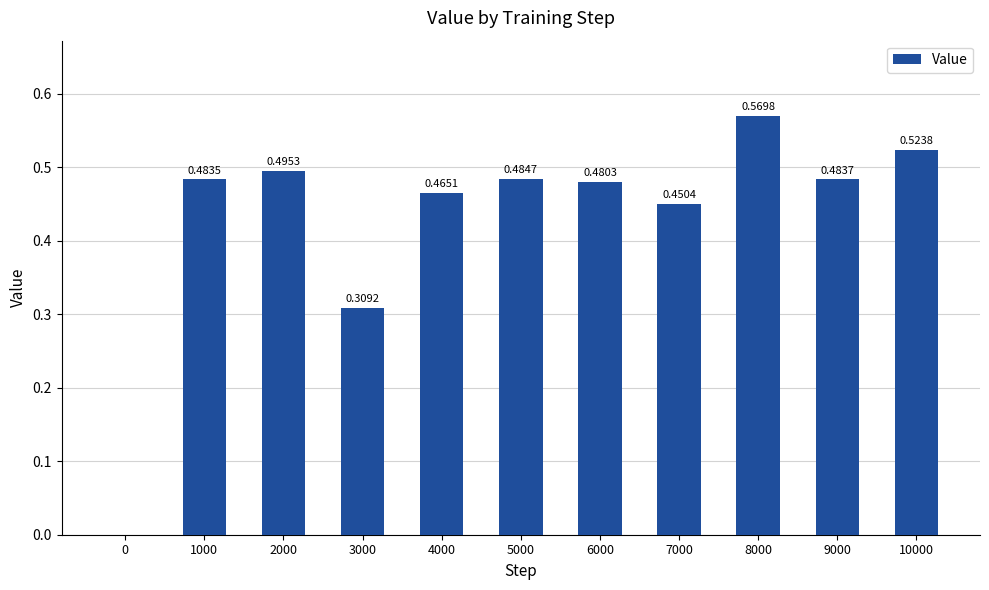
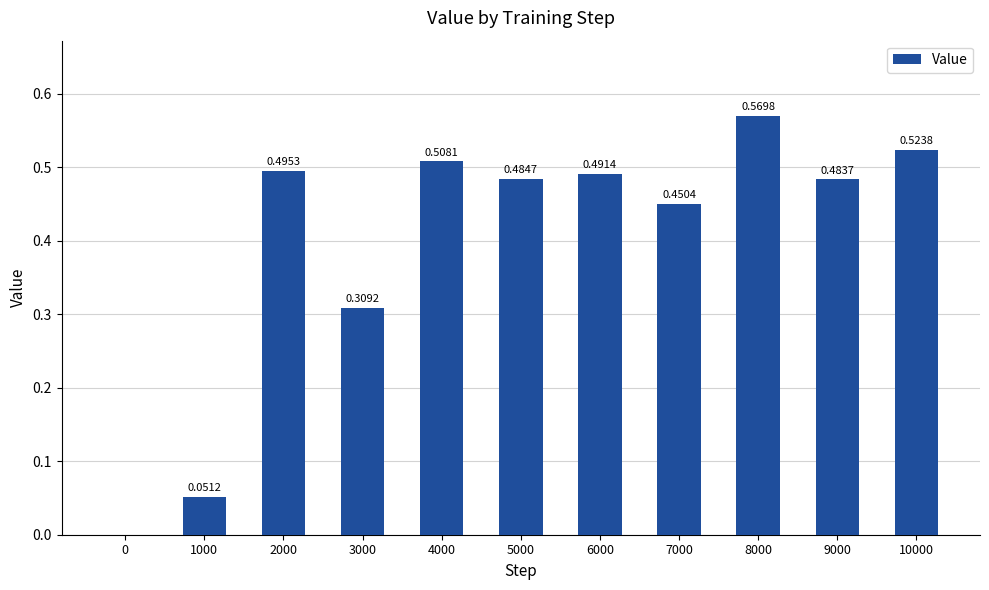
1000: 0.4835 -> 0.0512
4000: 0.4651 -> 0.5081
6000: 0.4803 -> 0.4914
